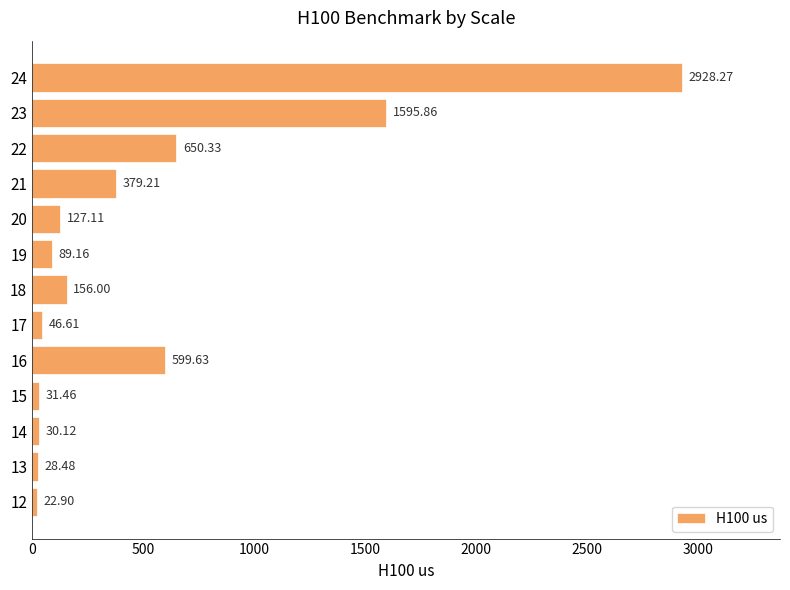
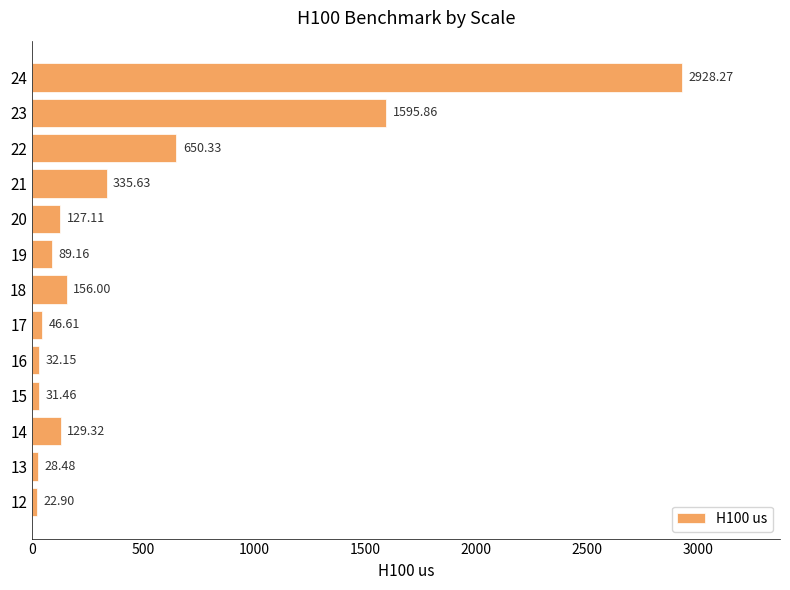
21: 379.21 -> 335.63
16: 599.63 -> 32.15
14: 30.12 -> 129.32
